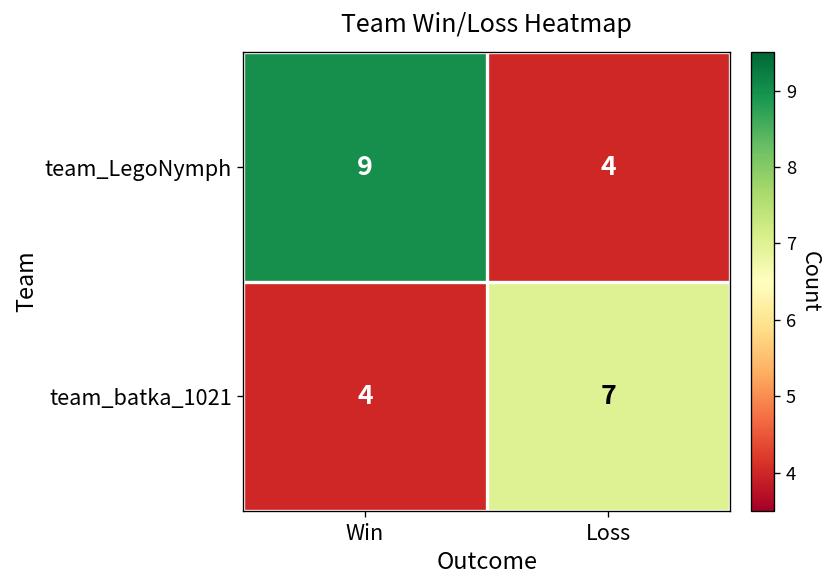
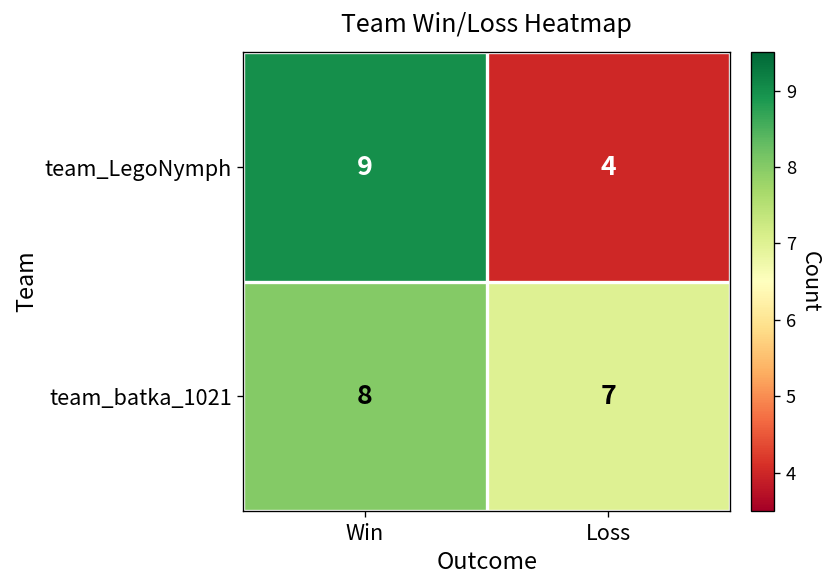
team_batka_1021, Win: 4 -> 8
